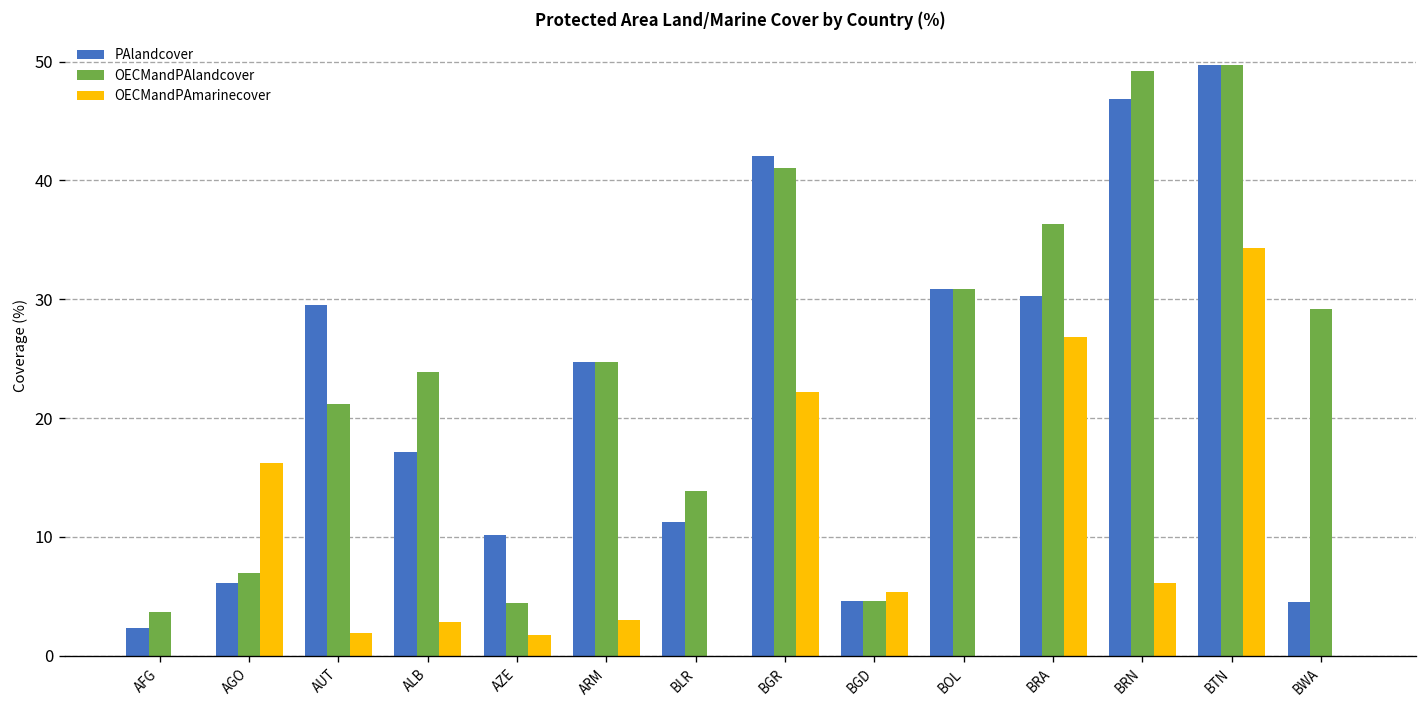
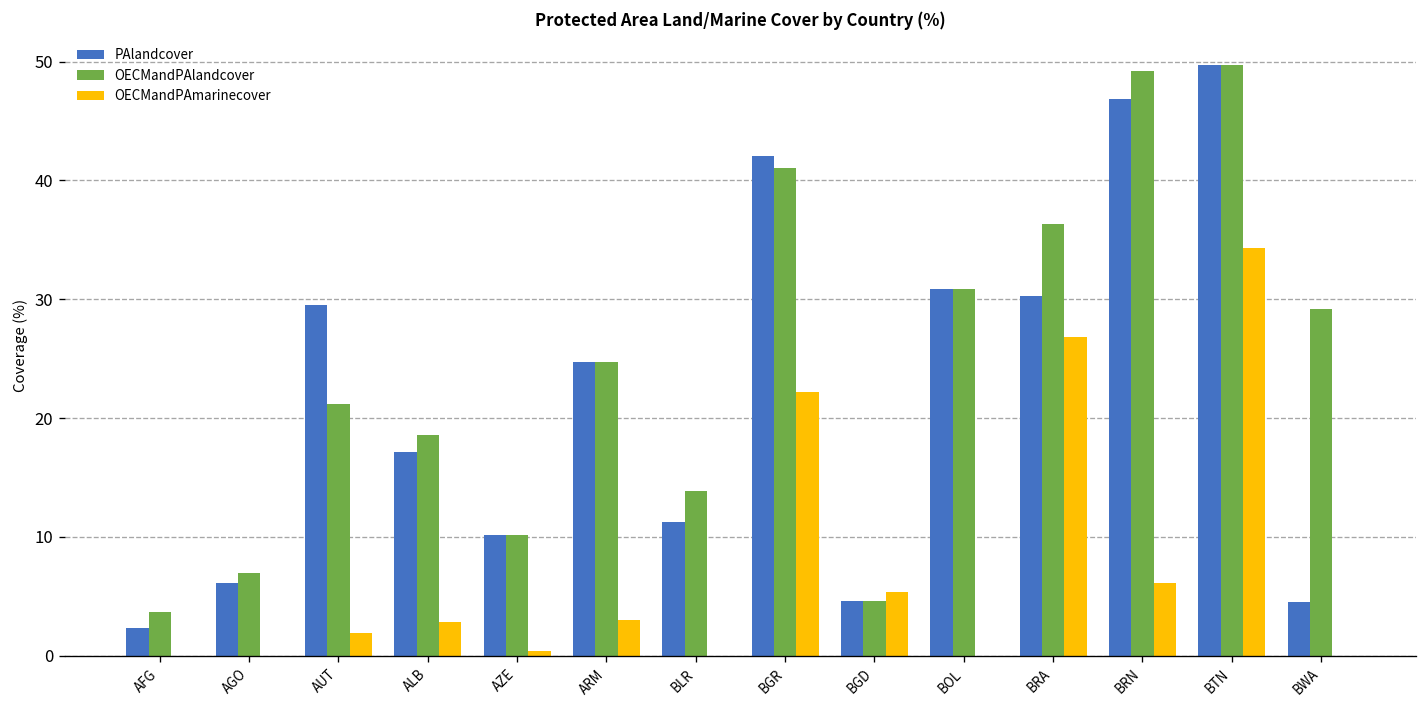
OECMandPAmarinecover, AGO: 16 -> 0
OECMandPAlandcover, ALB: 24 -> 19
OECMandPAlandcover, AZE: 4 -> 10
OECMandPAmarinecover, AZE: 2 -> 0
